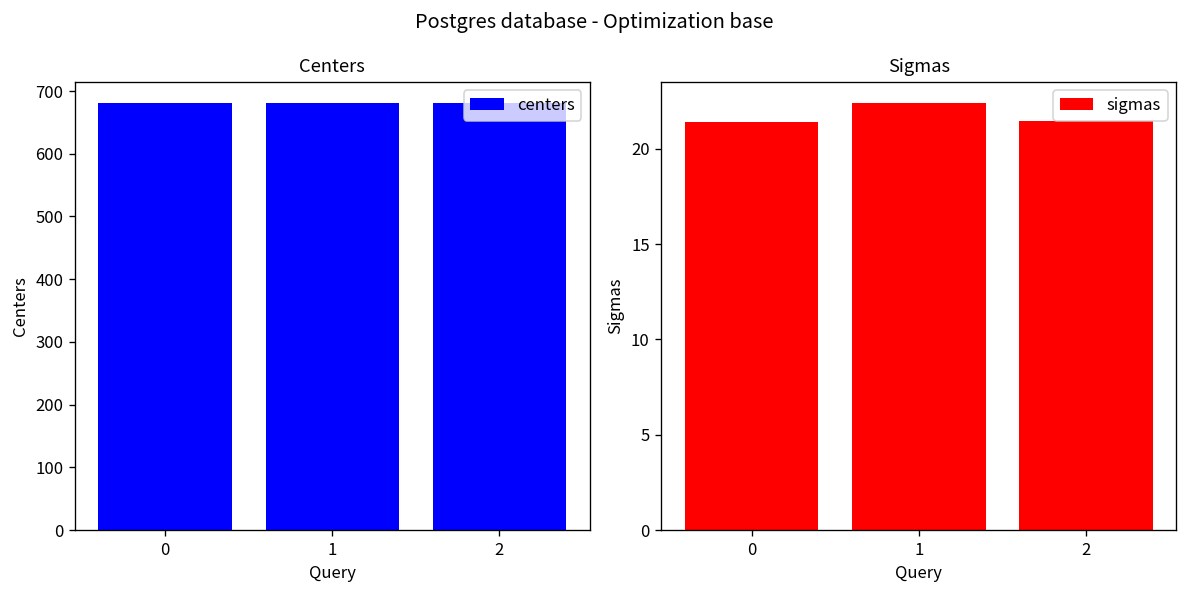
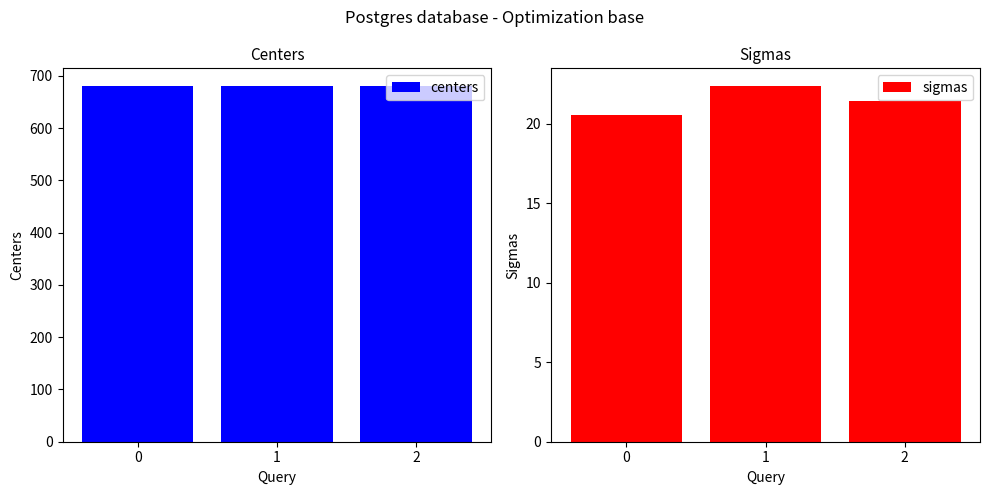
Sigmas, 0: 21.4 -> 20.6
